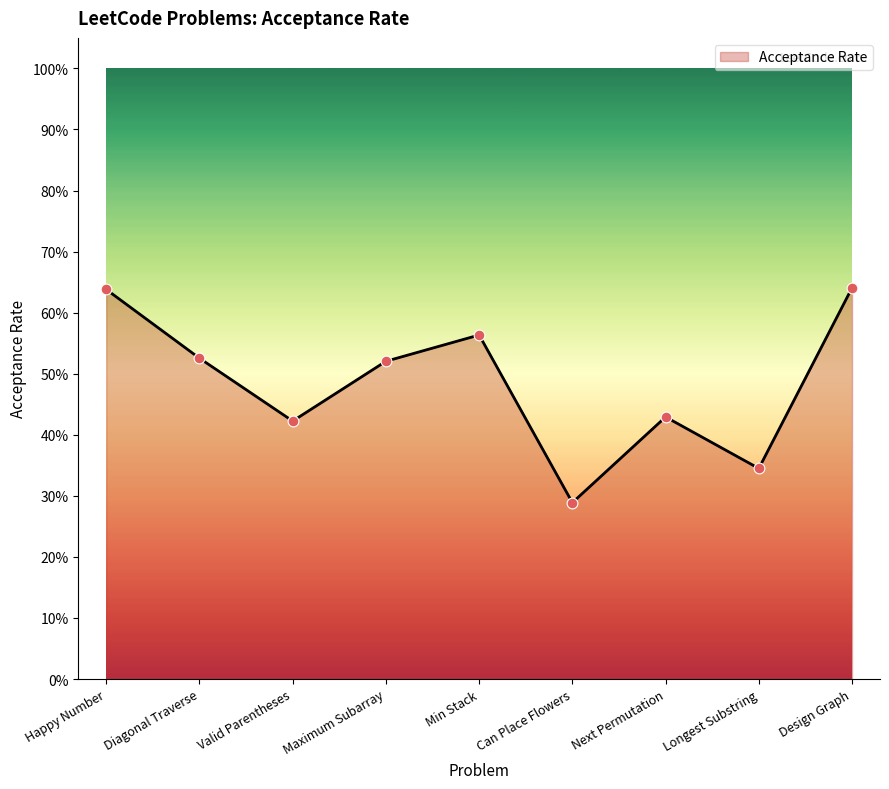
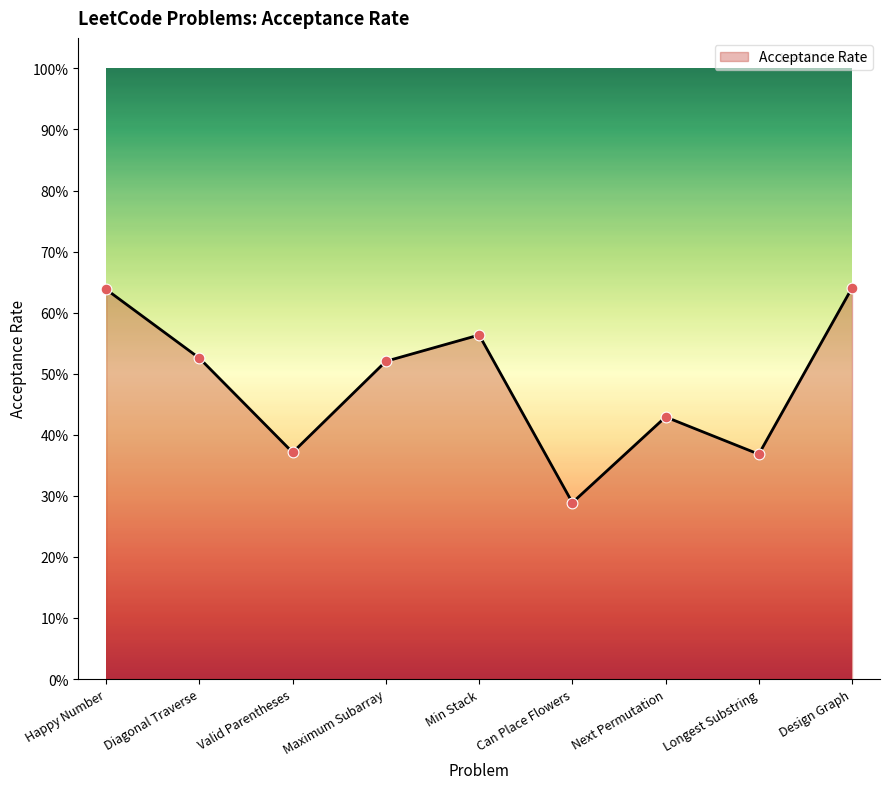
Valid Parentheses: 42% -> 37%
Longest Substring: 34% -> 37%
